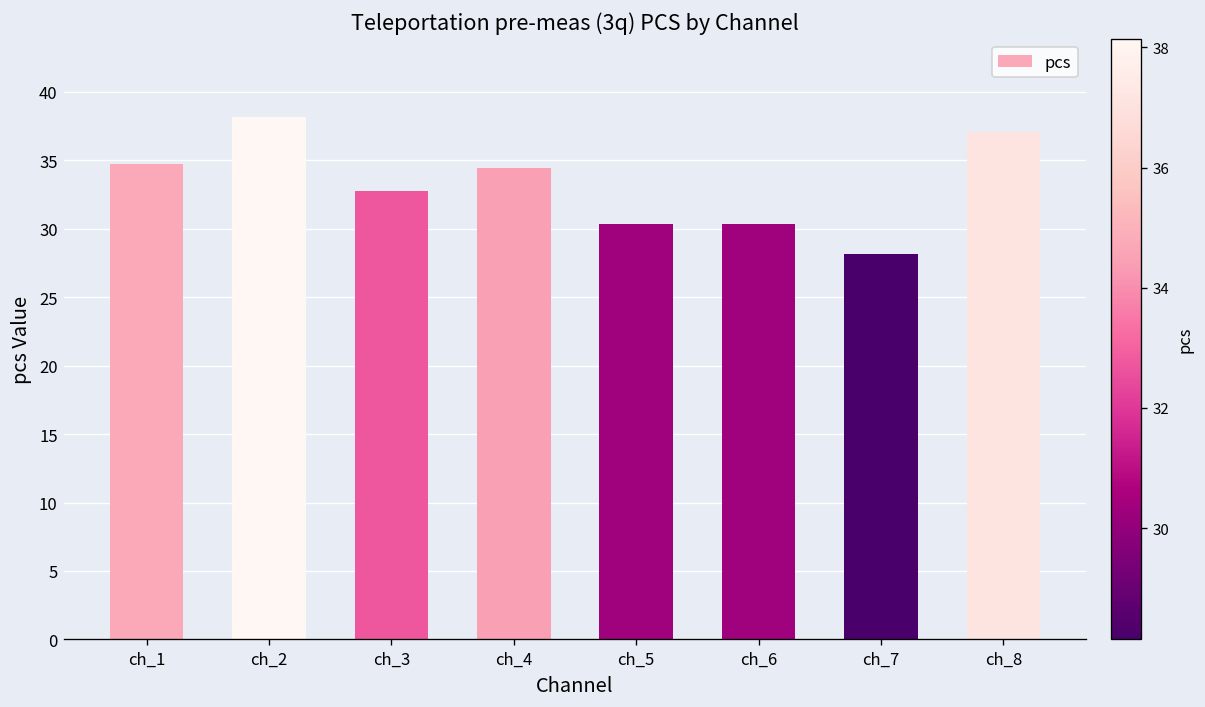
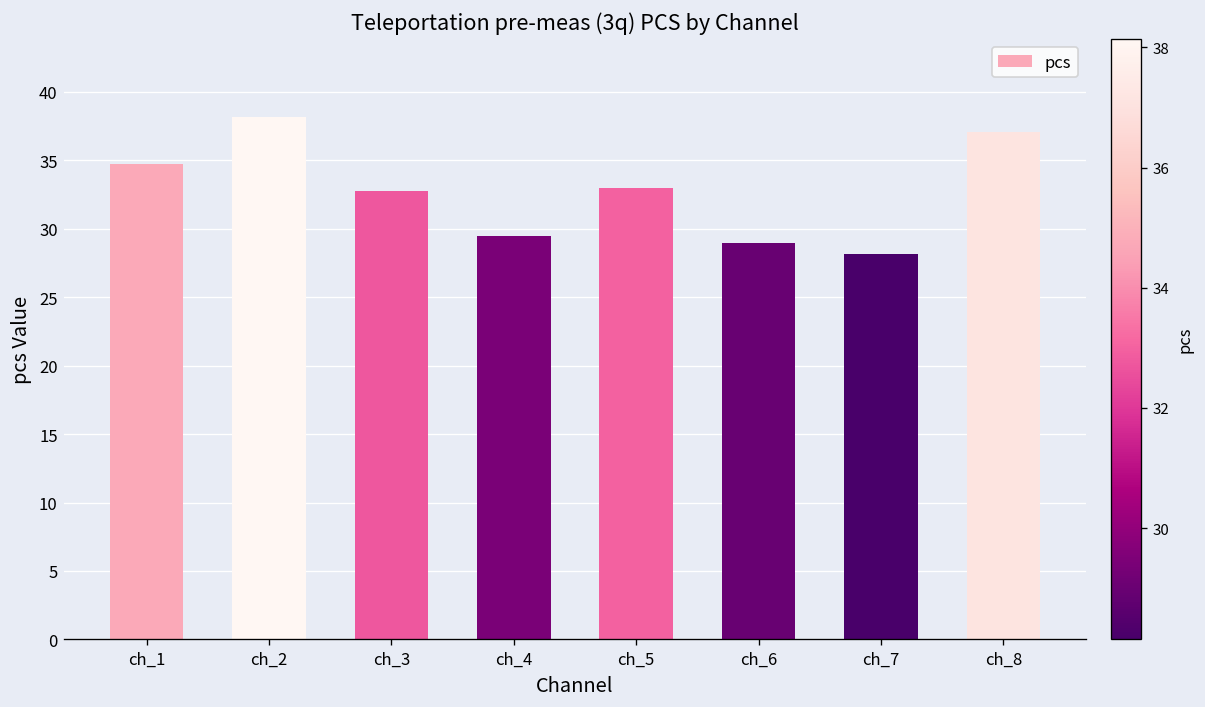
ch_4: 34.4 -> 29.4
ch_5: 30.3 -> 33.0
ch_6: 30.3 -> 28.9
